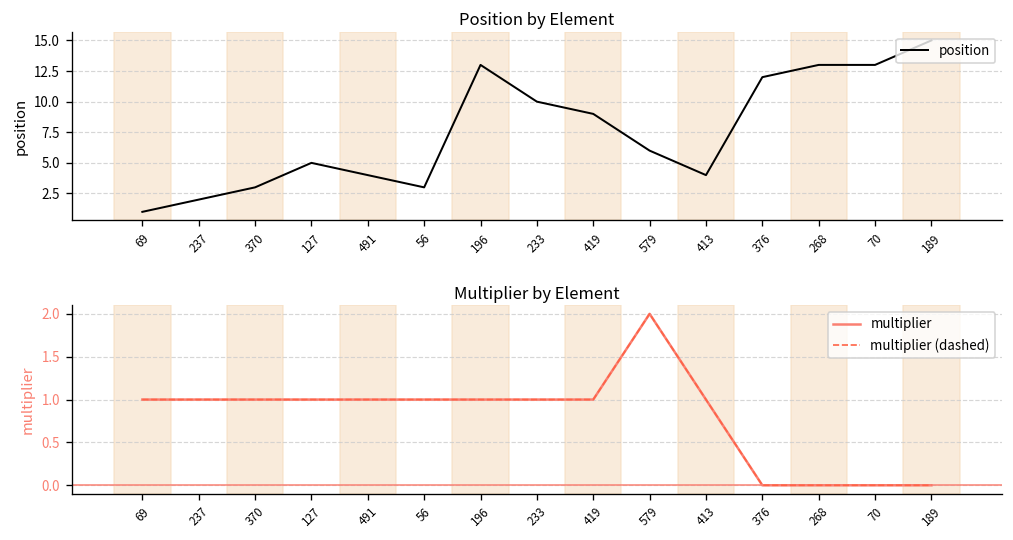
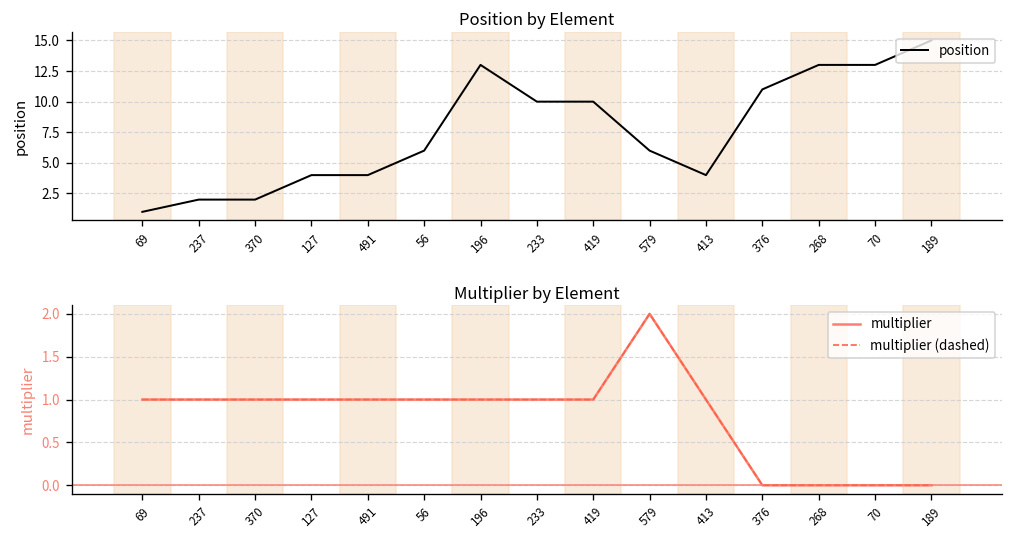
Position by Element, 370: 3 -> 2
Position by Element, 127: 5 -> 4
Position by Element, 56: 3 -> 6
Position by Element, 419: 9 -> 10
Position by Element, 376: 12 -> 11
